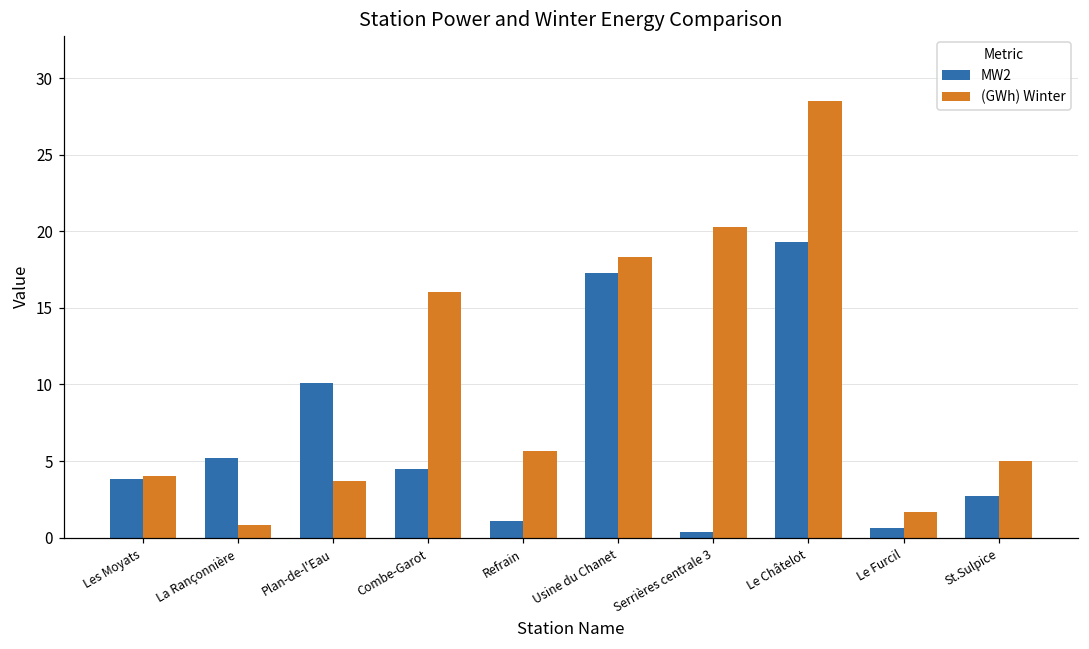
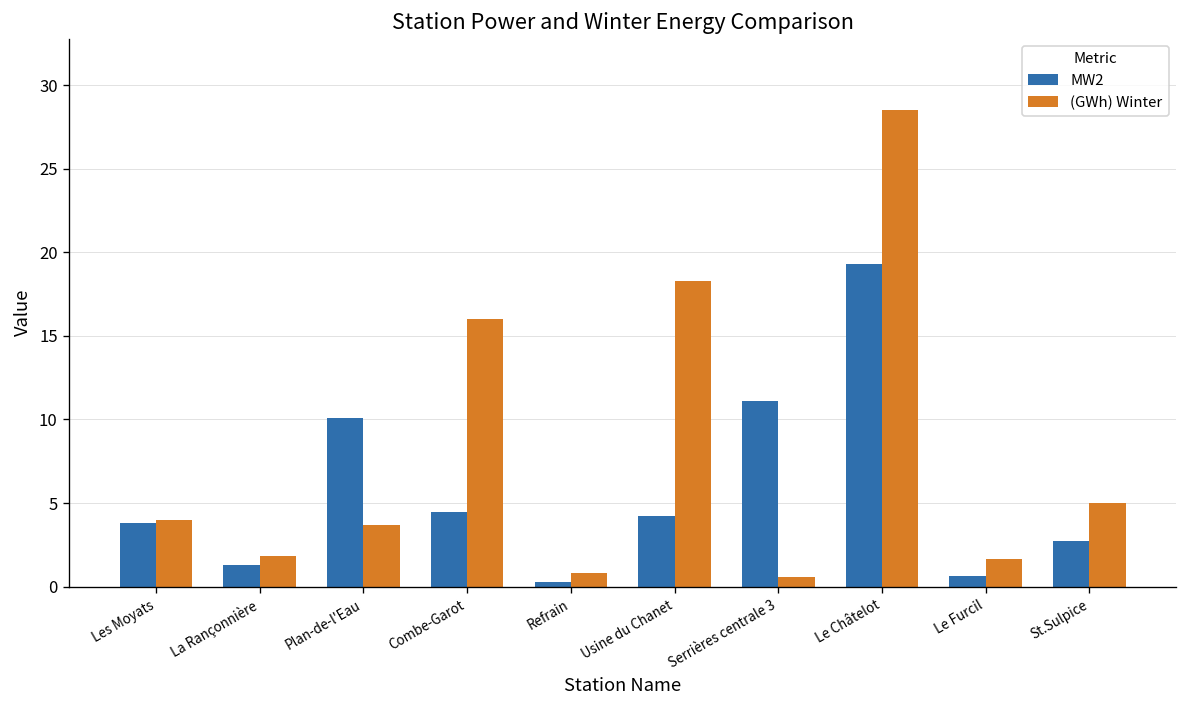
MW2, La Rançonnière: 5.2 -> 1.3
(GWh) Winter, La Rançonnière: 0.8 -> 1.8
MW2, Refrain: 1.1 -> 0.3
(GWh) Winter, Refrain: 5.7 -> 0.8
MW2, Usine du Chanet: 17.3 -> 4.2
MW2, Serrières centrale 3: 0.4 -> 11.1
(GWh) Winter, Serrières centrale 3: 20.3 -> 0.6
